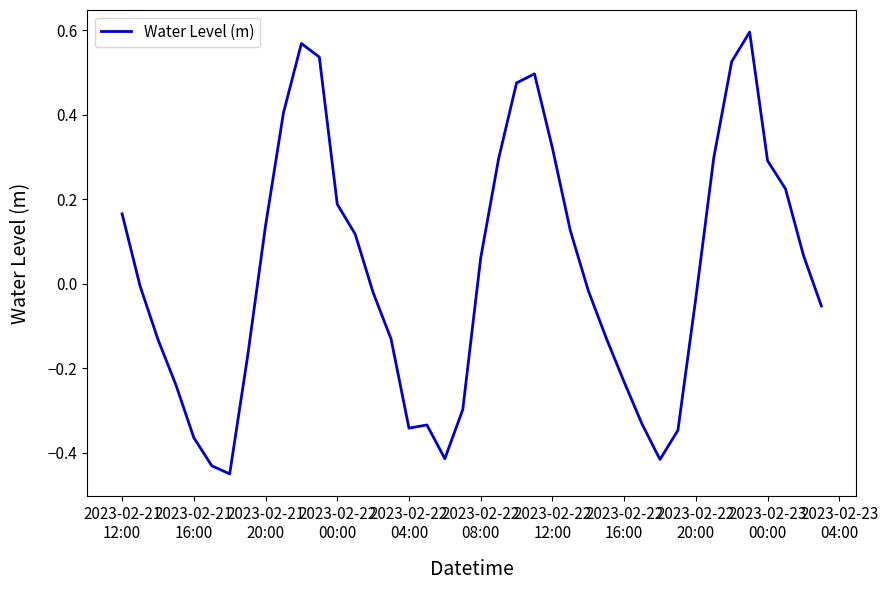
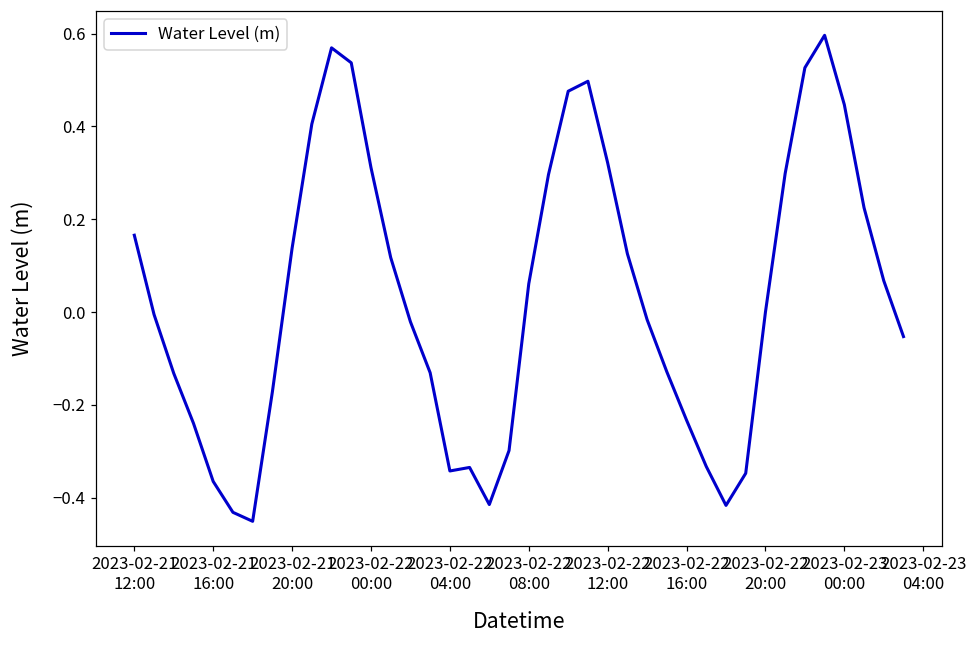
2023-02-22 00:00: 0.19 -> 0.31
2023-02-22 20:00: -0.03 -> 0.00
2023-02-23 00:00: 0.29 -> 0.45
